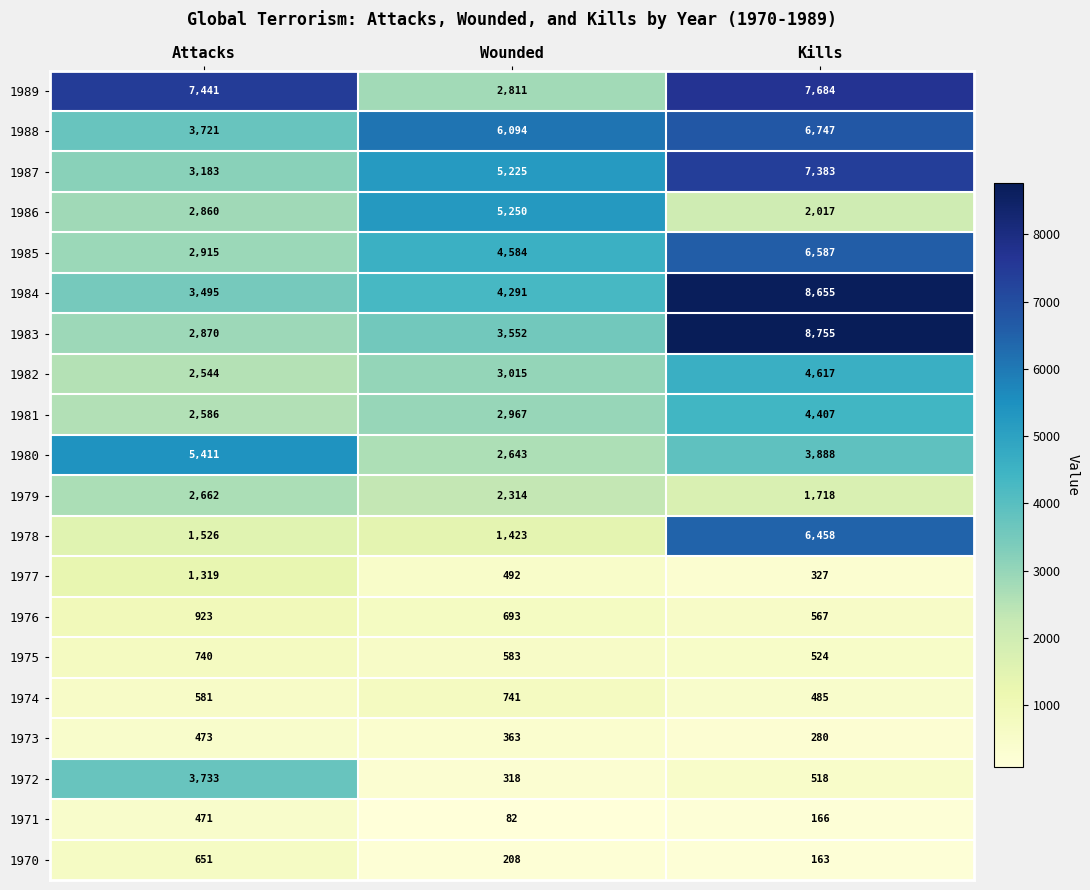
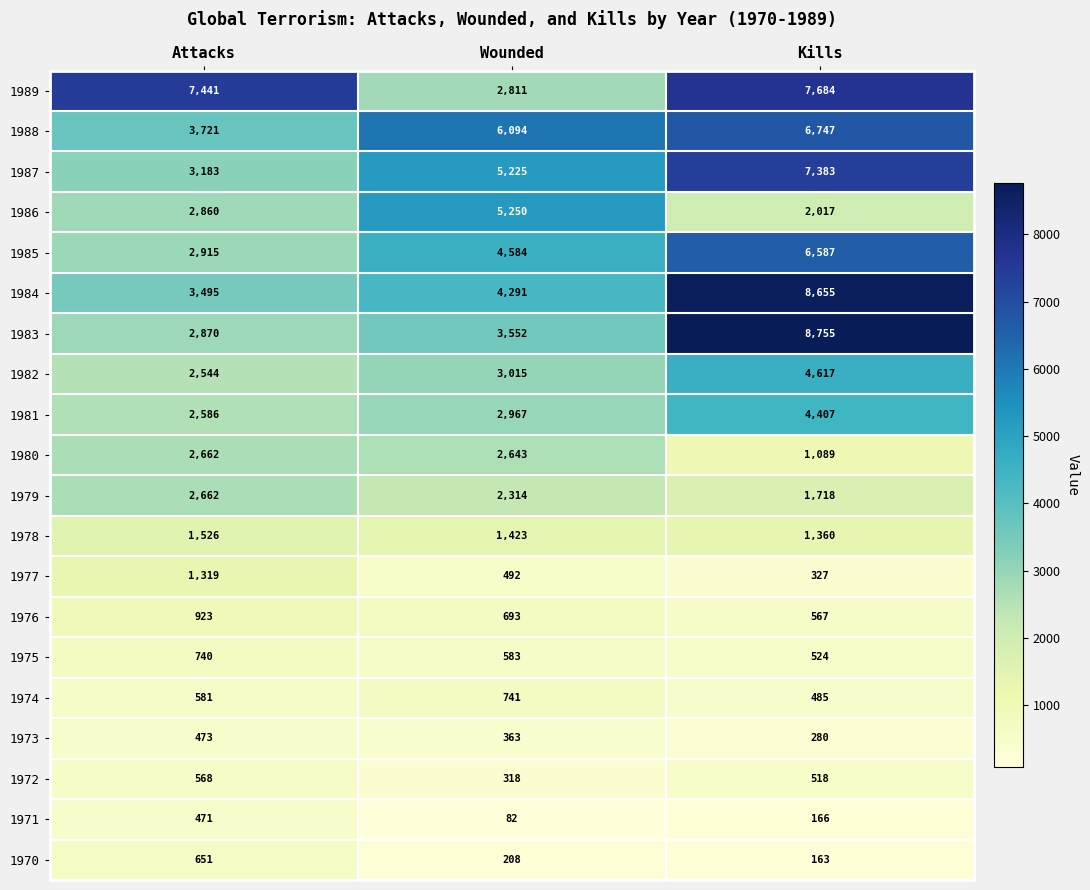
1980, Attacks: 5,411 -> 2,662
1980, Kills: 3,888 -> 1,089
1978, Kills: 6,458 -> 1,360
1972, Attacks: 3,733 -> 568
